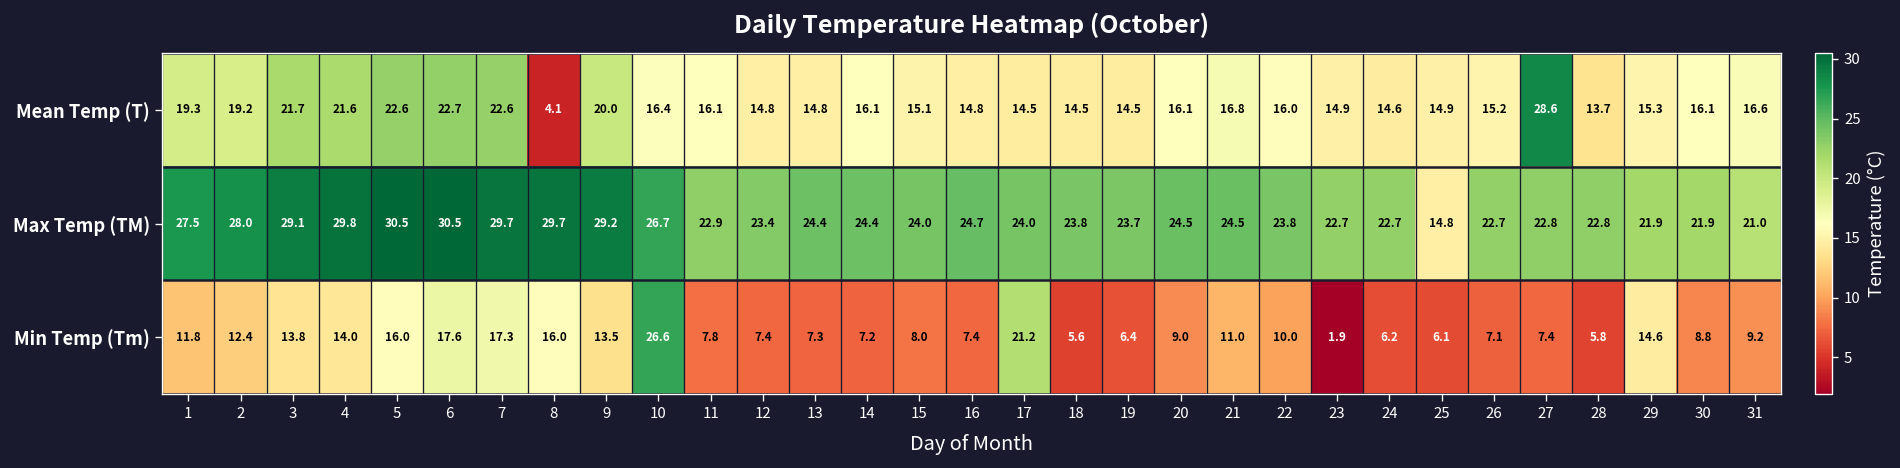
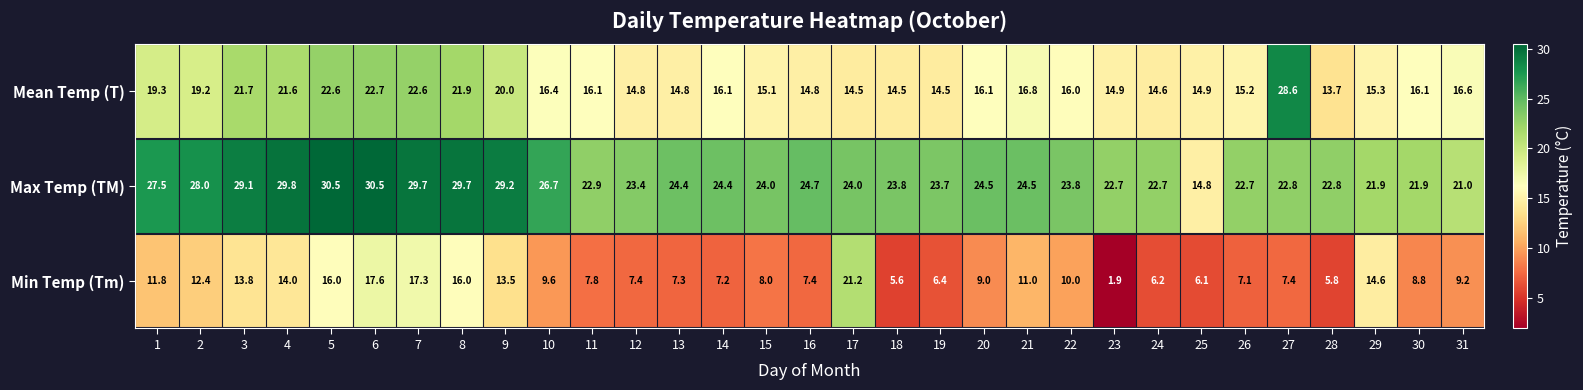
Mean Temp (T), 8: 4.1 -> 21.9
Min Temp (Tm), 10: 26.6 -> 9.6
